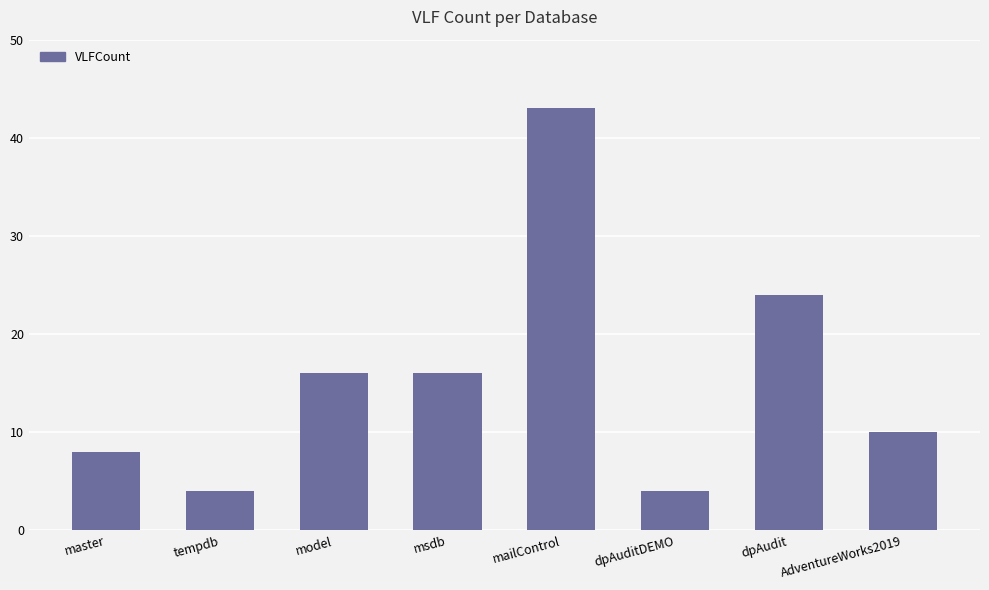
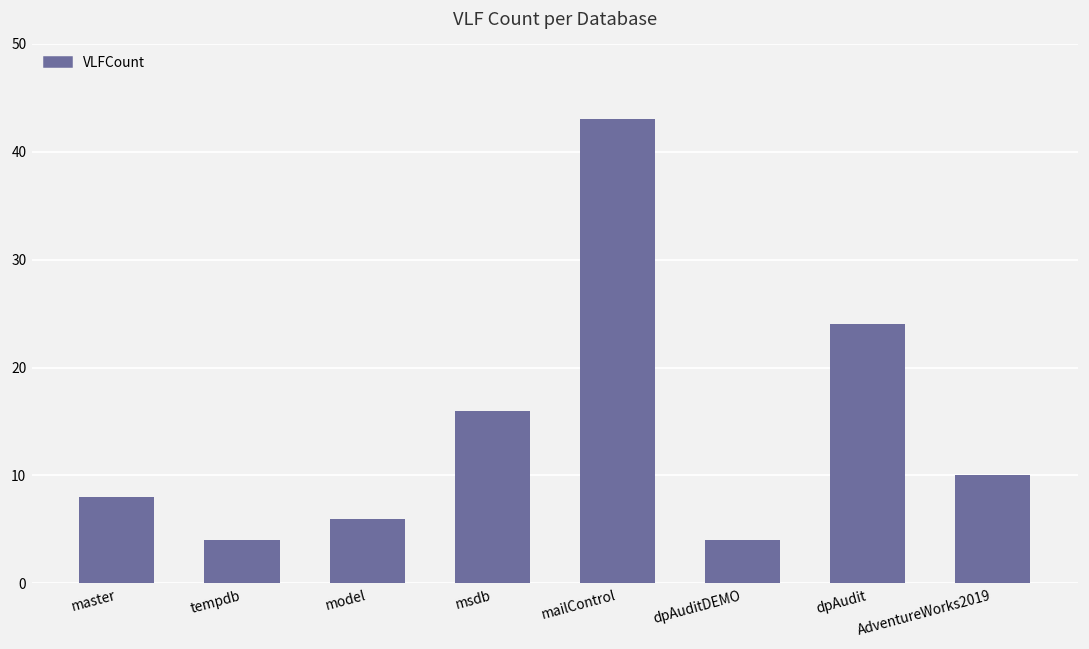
model: 16 -> 6
